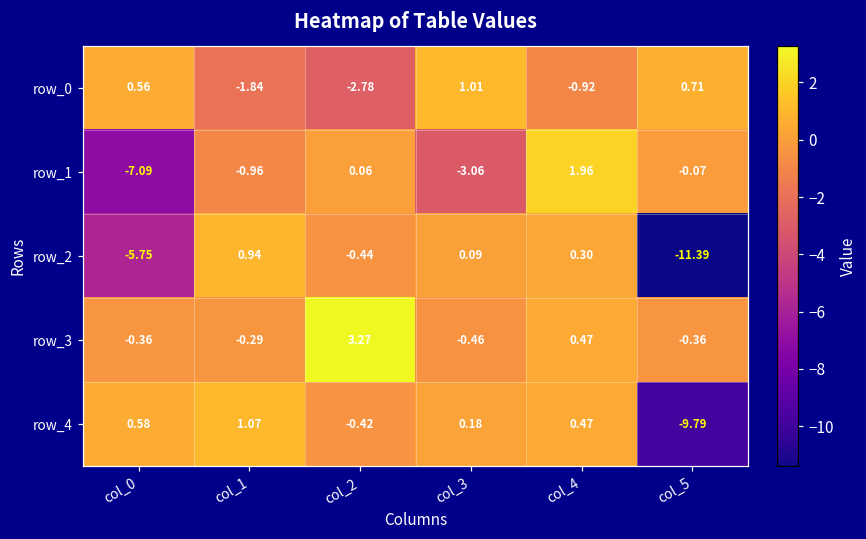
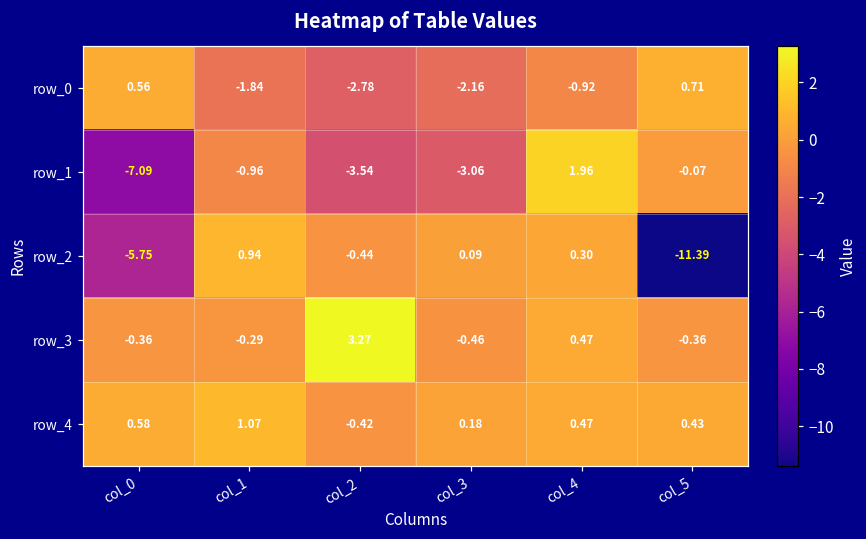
row_0, col_3: 1.01 -> -2.16
row_1, col_2: 0.06 -> -3.54
row_4, col_5: -9.79 -> 0.43
